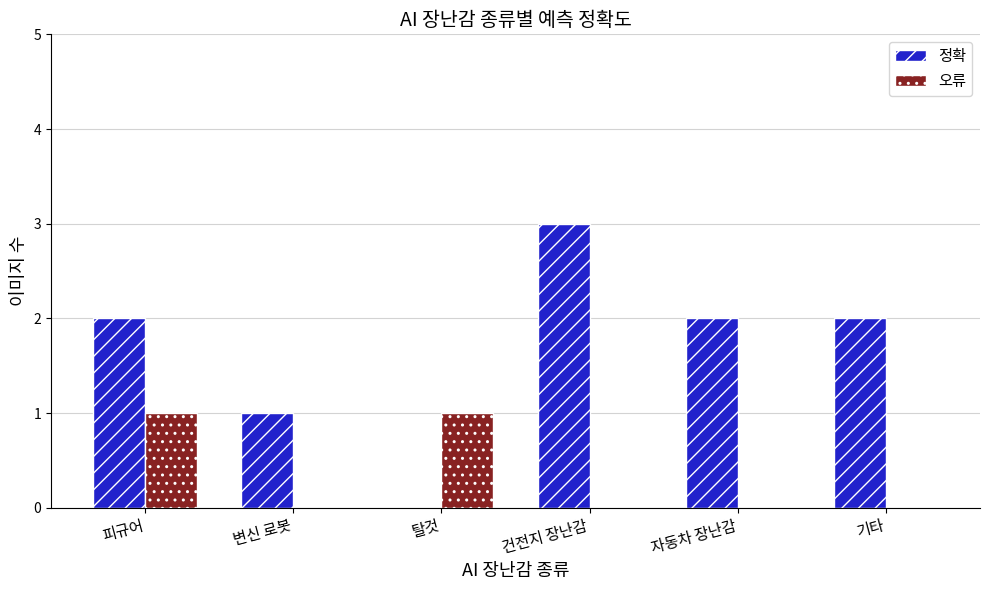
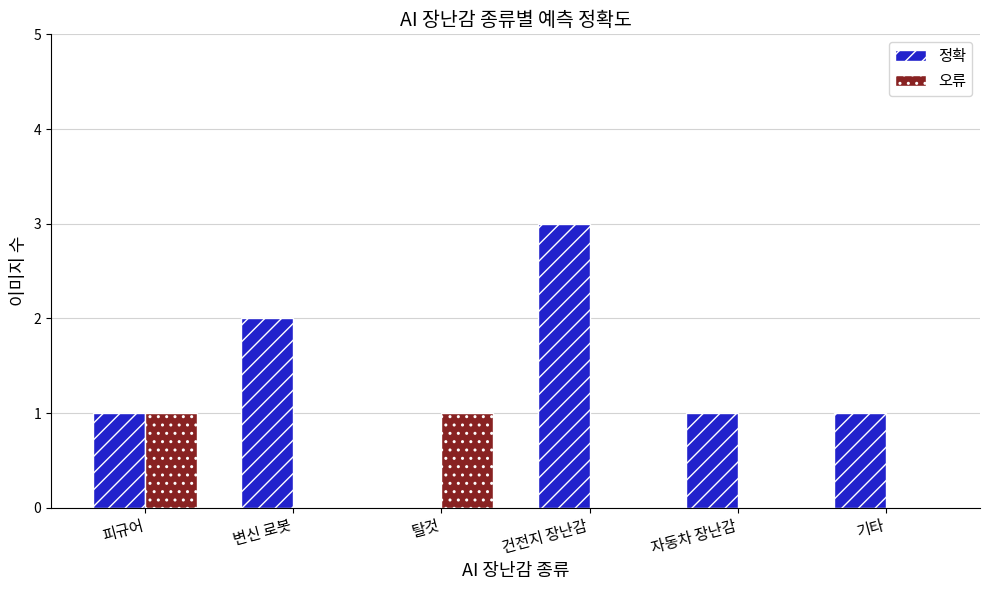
정확, 피규어: 2 -> 1
정확, 변신 로봇: 1 -> 2
정확, 자동차 장난감: 2 -> 1
정확, 기타: 2 -> 1
